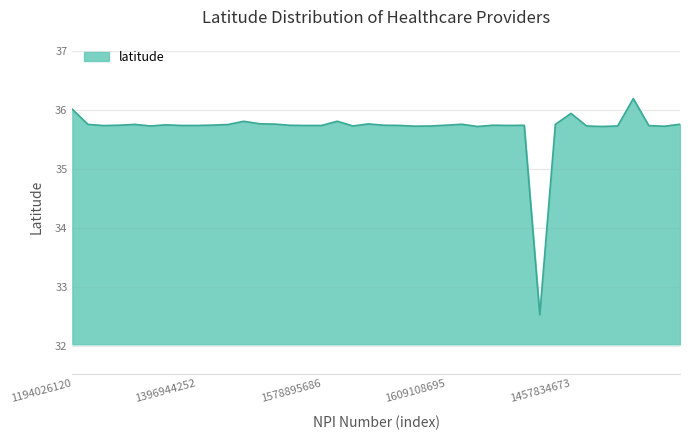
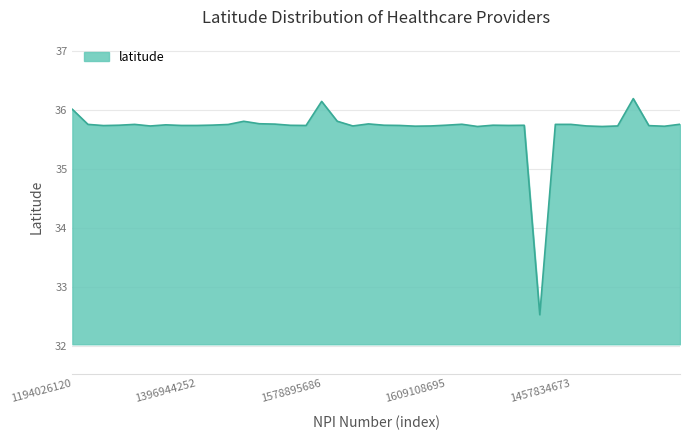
1578895686: 35.7 -> 36.2
1457834673: 35.9 -> 35.8
